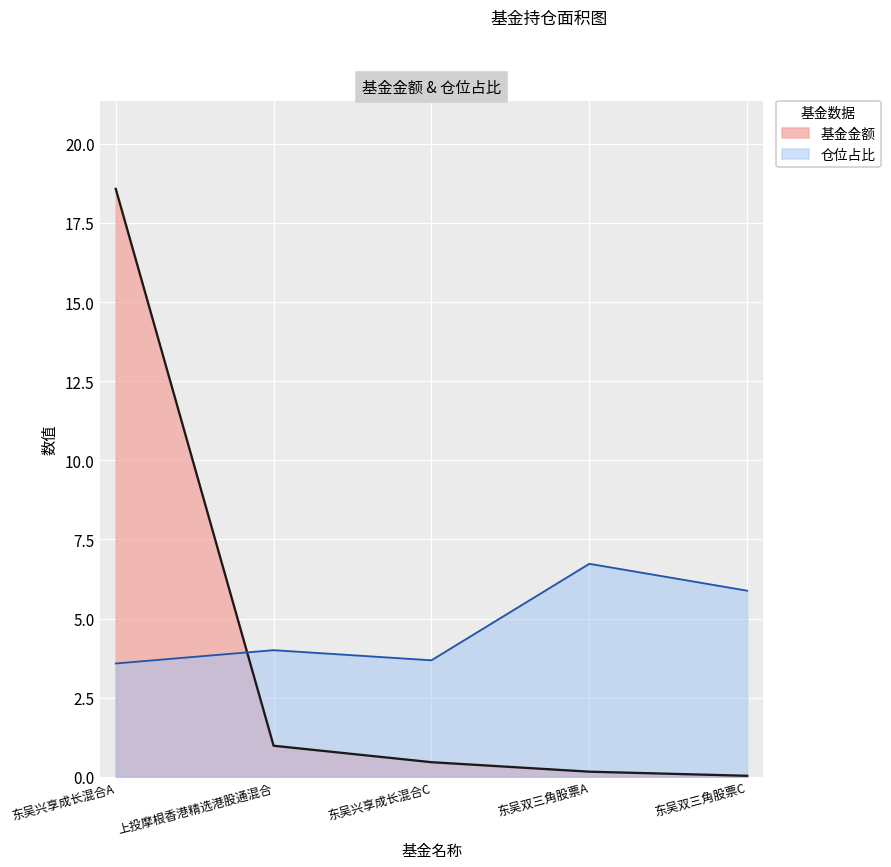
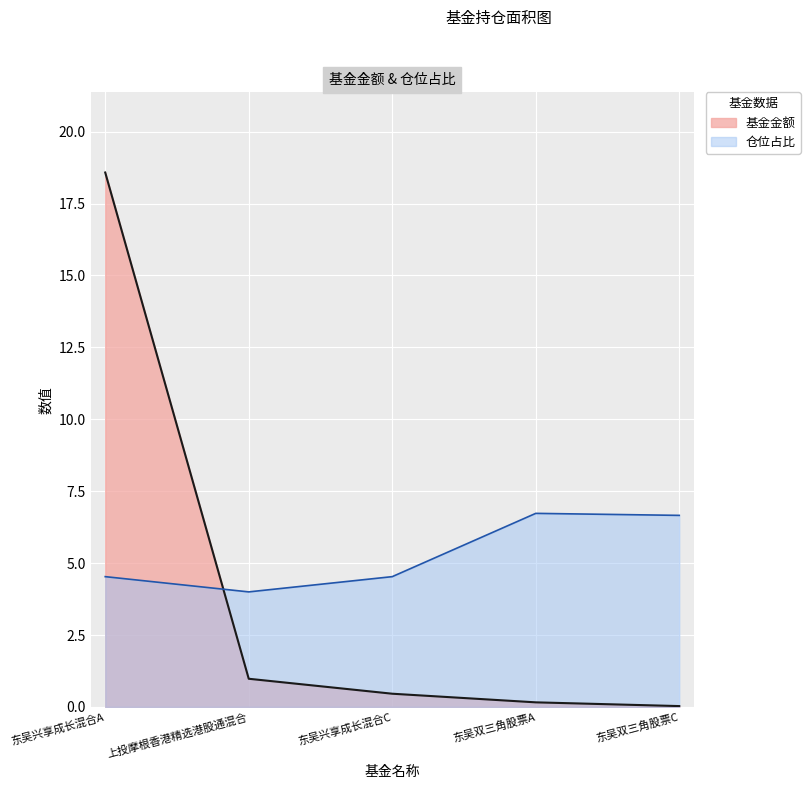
仓位占比, 东吴兴享成长混合A: 3.6 -> 4.5
仓位占比, 东吴兴享成长混合C: 3.7 -> 4.5
仓位占比, 东吴双三角股票C: 5.9 -> 6.7
